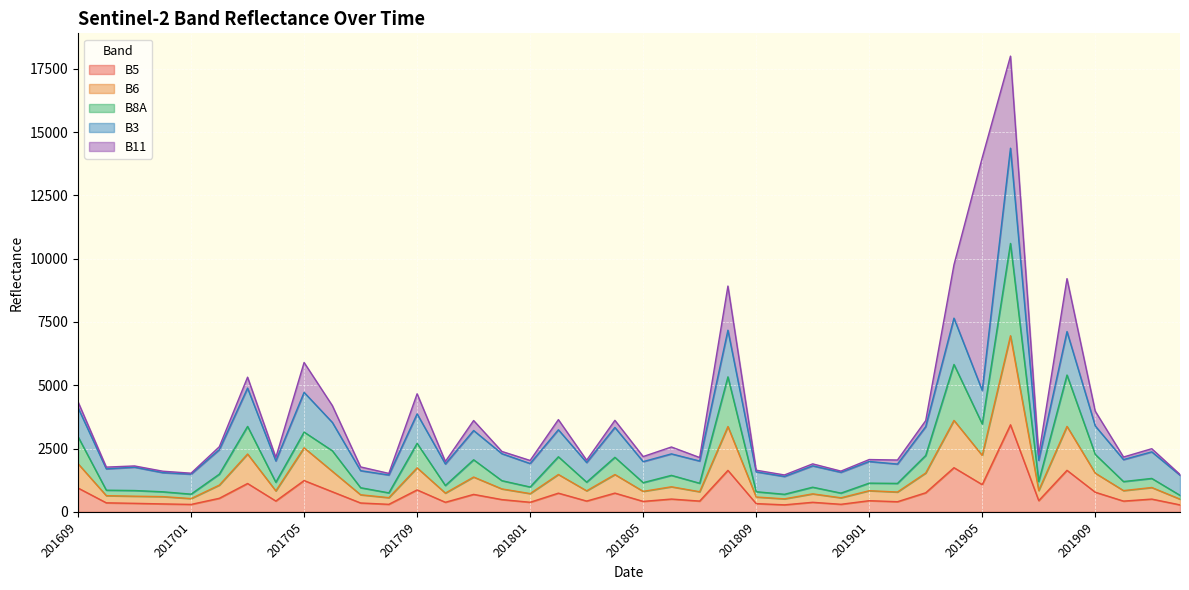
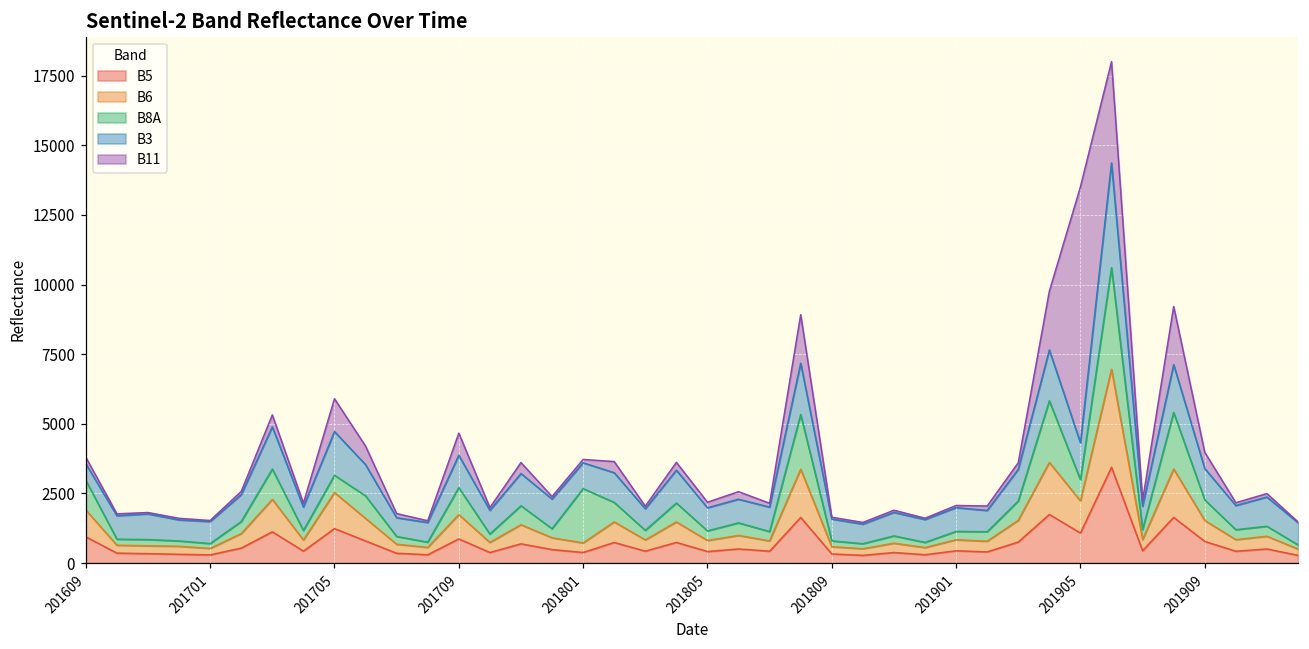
B3, 201609: 1100 -> 600
B8A, 201801: 300 -> 2000
B8A, 201905: 1200 -> 800
